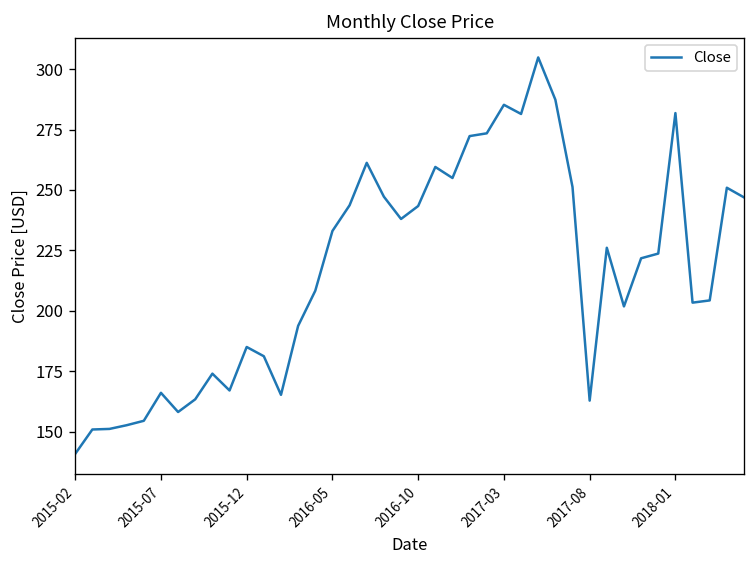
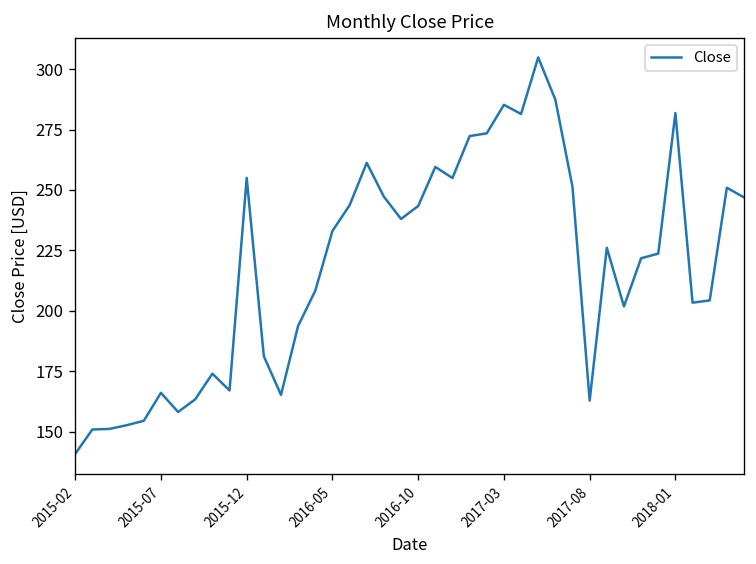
2015-12: 185 -> 255
